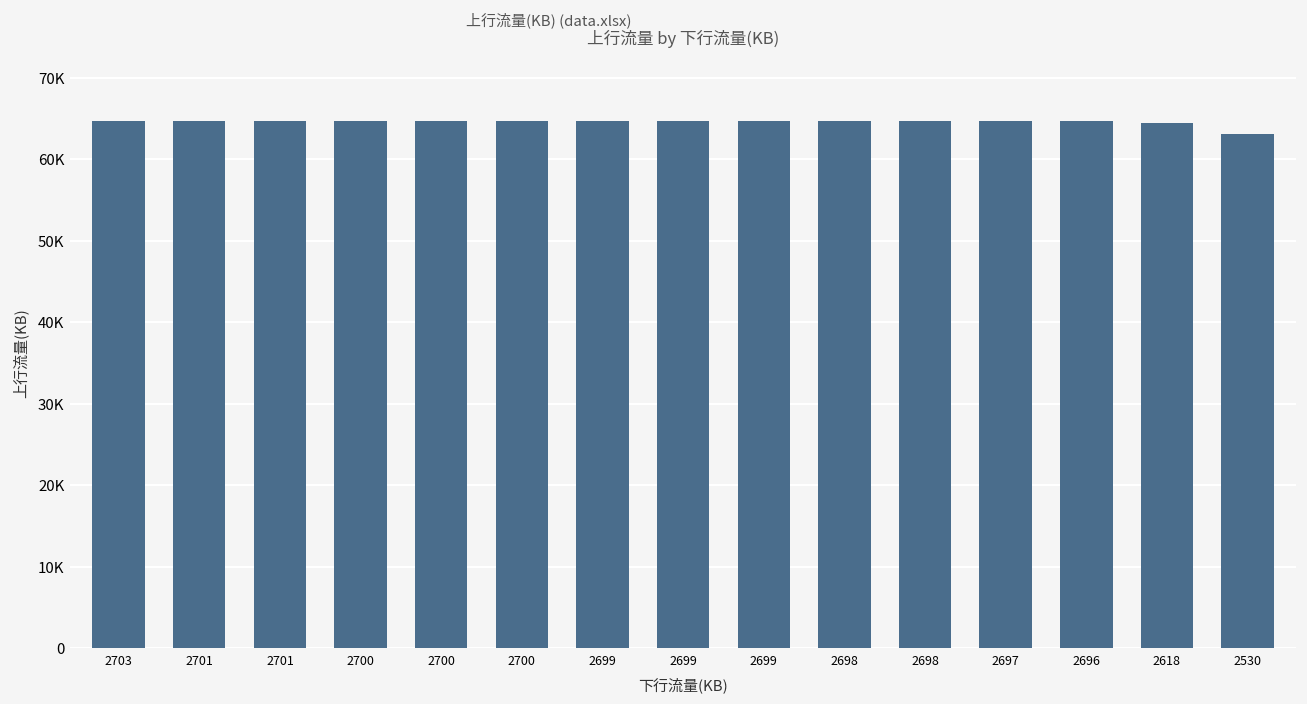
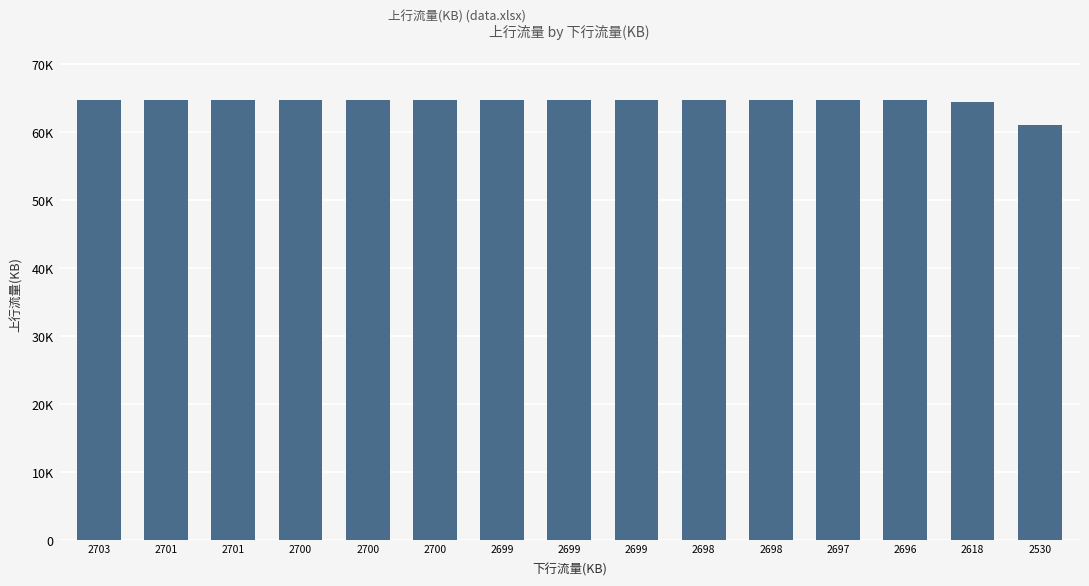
2530: 63000 -> 61000
